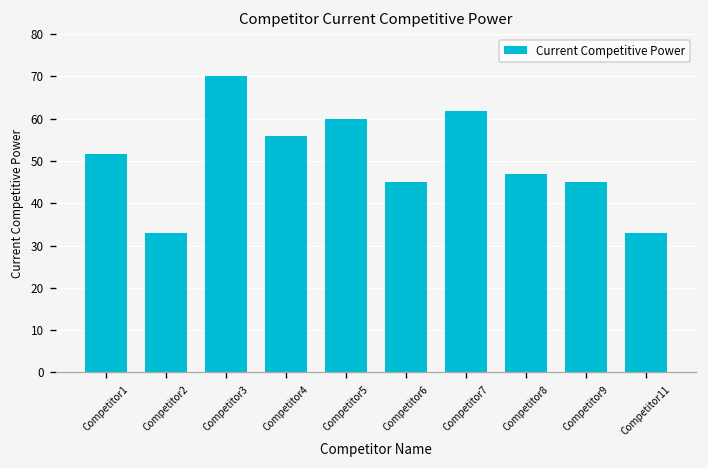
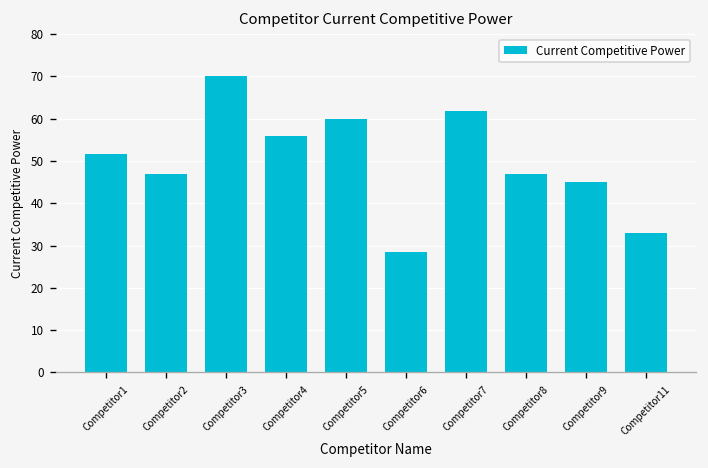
Competitor2: 33 -> 47
Competitor6: 45 -> 28
